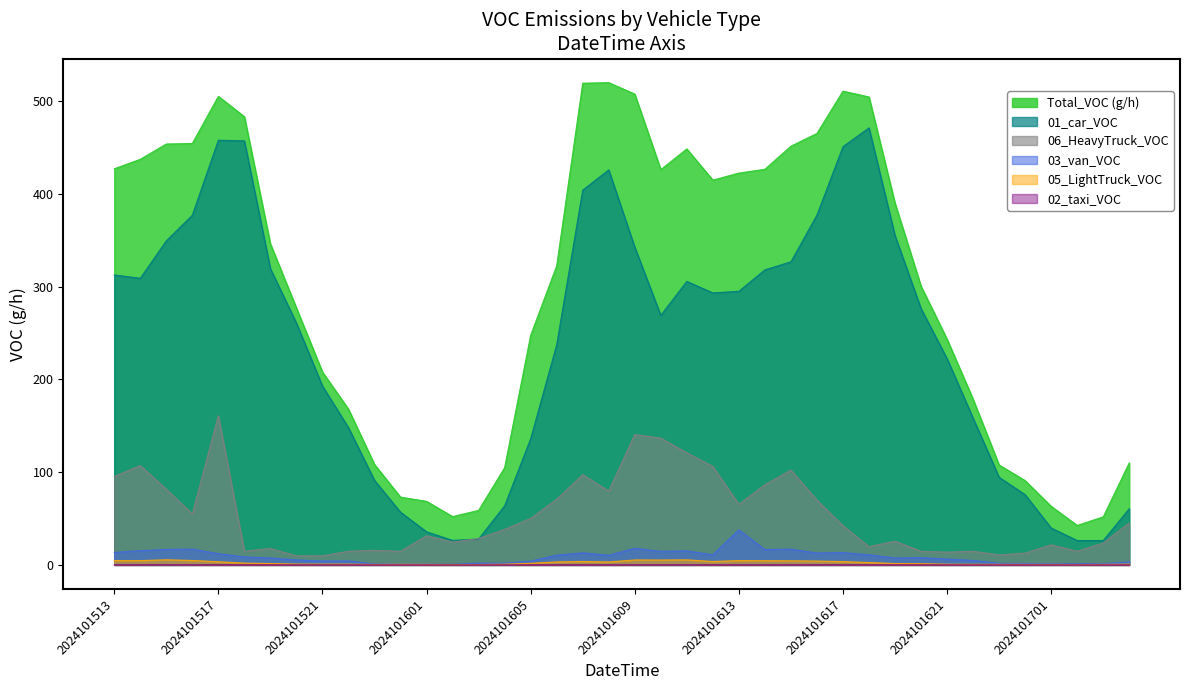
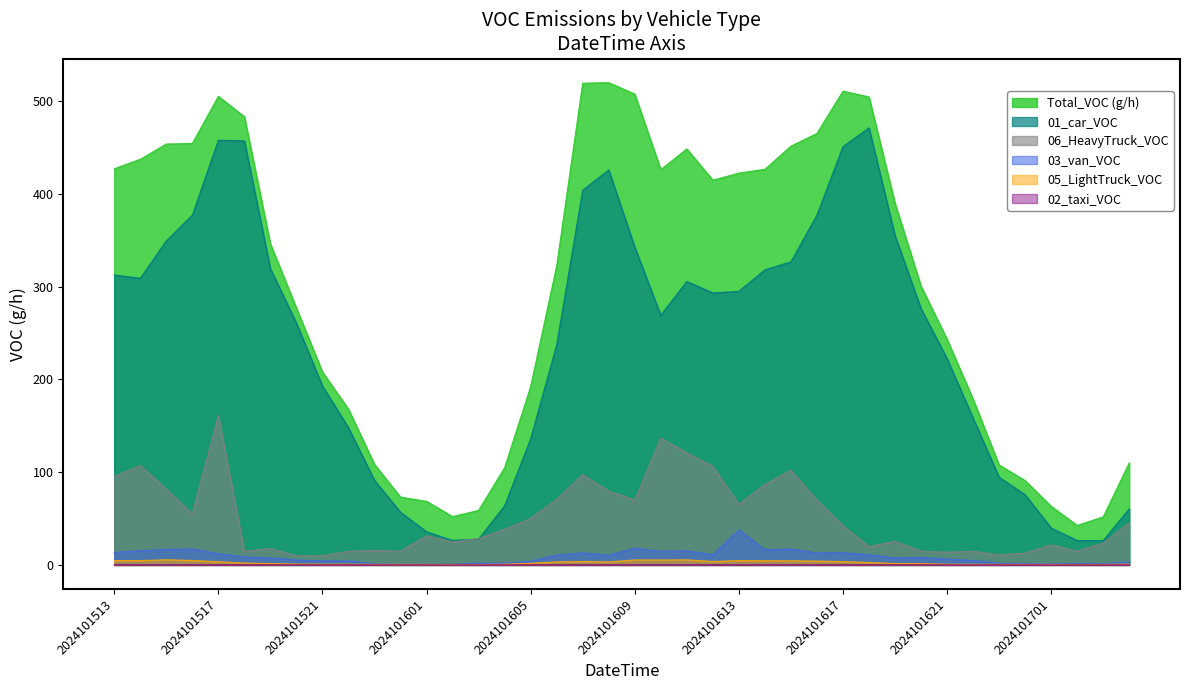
Total_VOC (g/h), 2024101605: 250 -> 190
06_HeavyTruck_VOC, 2024101609: 140 -> 70
